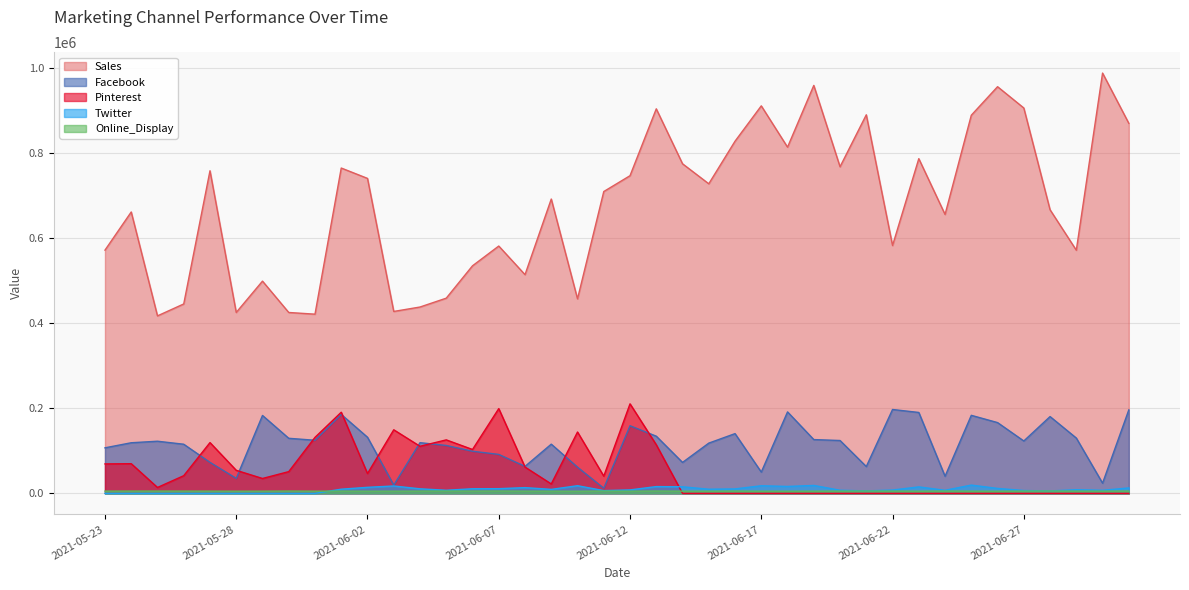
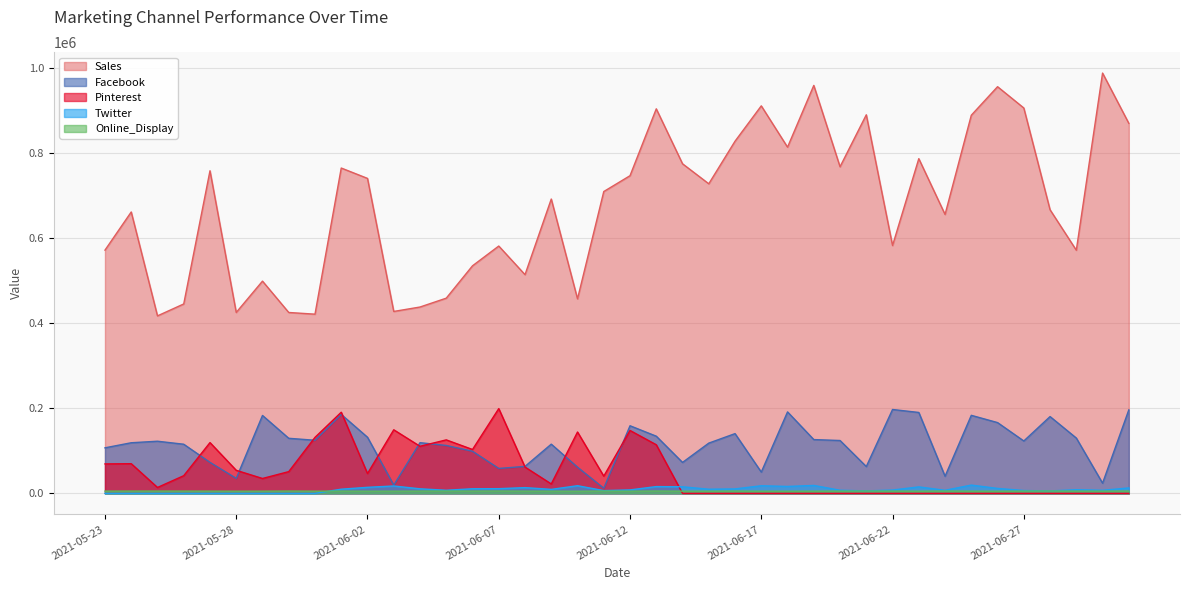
Facebook, 2021-06-07: 90000 -> 60000
Pinterest, 2021-06-12: 210000 -> 150000
